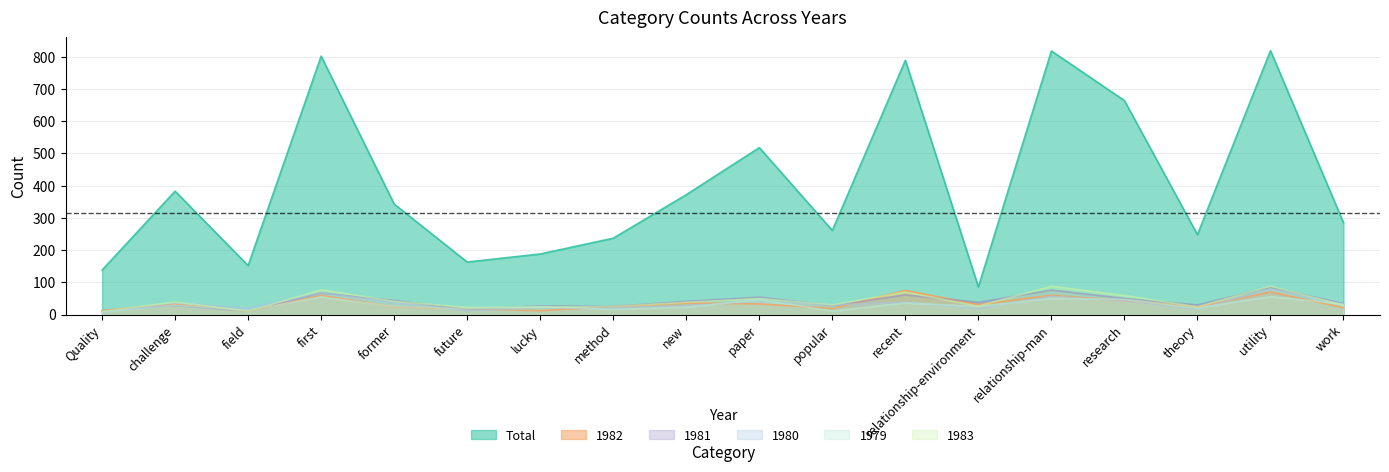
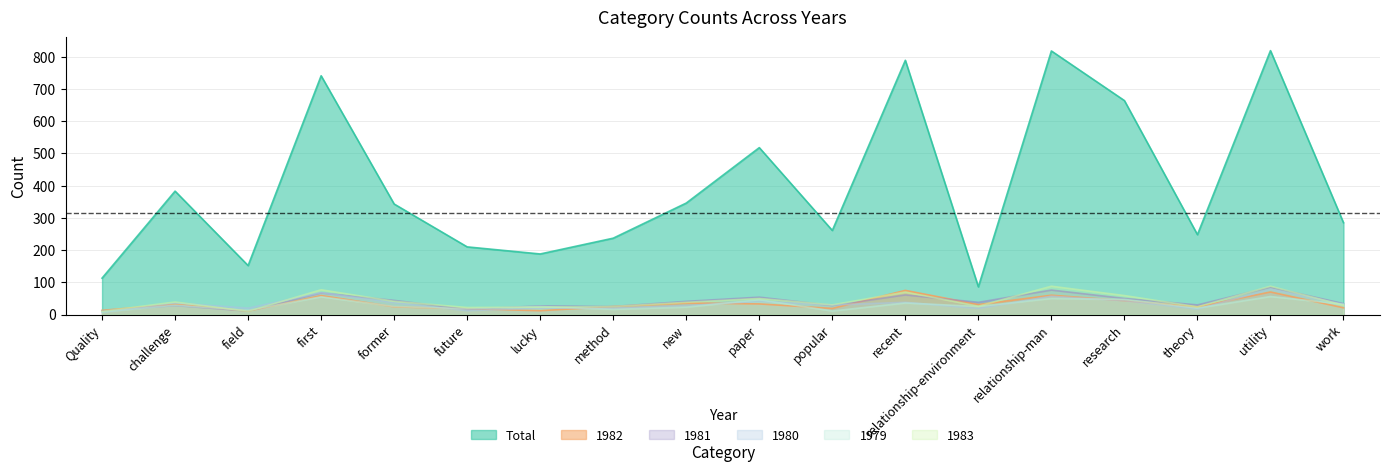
Total, Quality: 140 -> 110
Total, first: 800 -> 740
Total, future: 160 -> 210
Total, new: 370 -> 350
